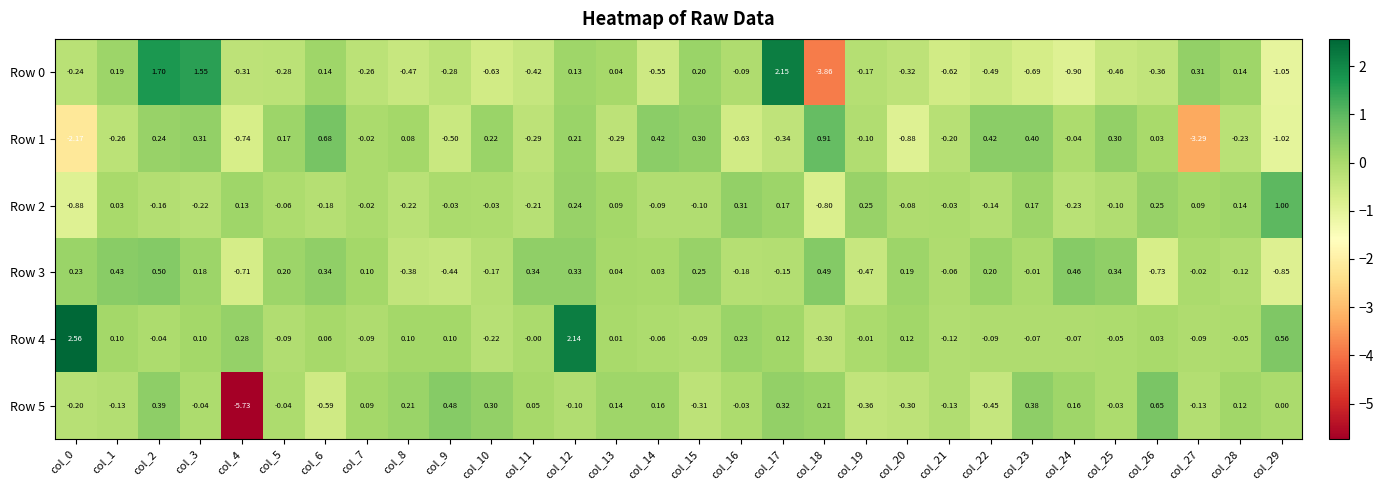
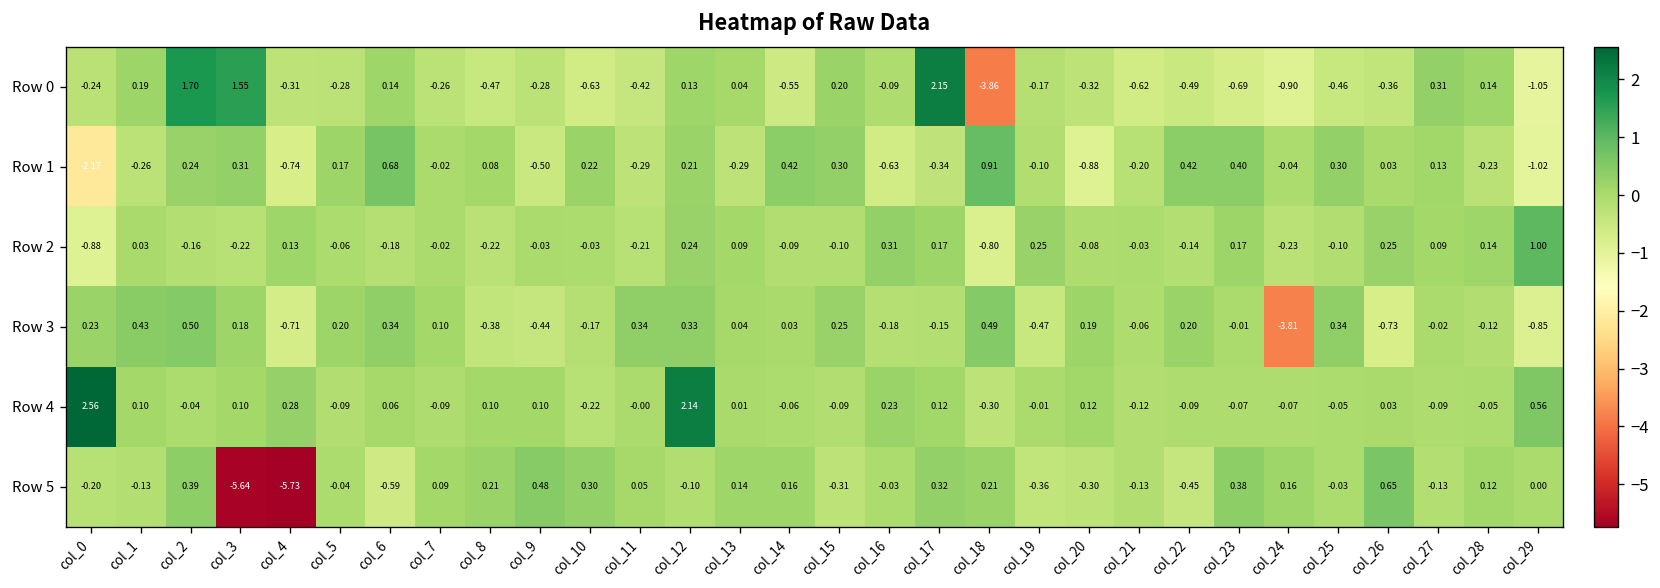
Row 1, col_27: -3.29 -> 0.13
Row 3, col_24: 0.46 -> -3.81
Row 5, col_3: -0.04 -> -5.64
